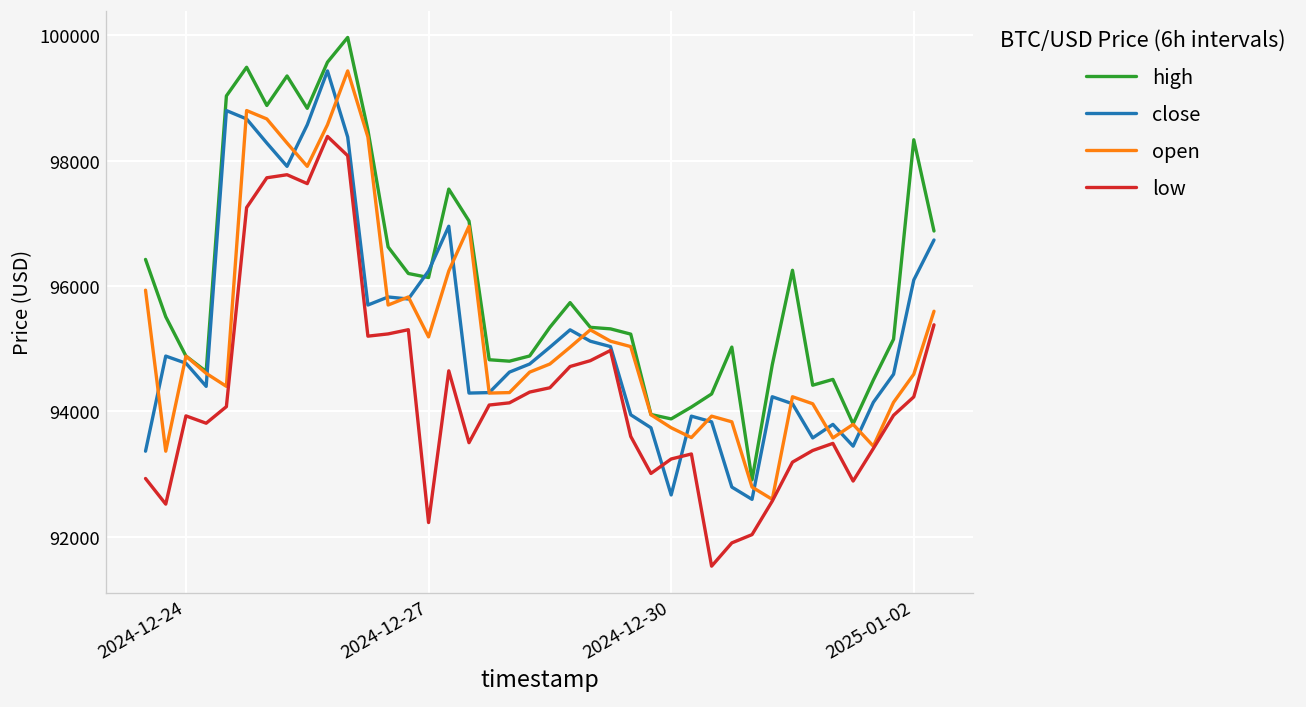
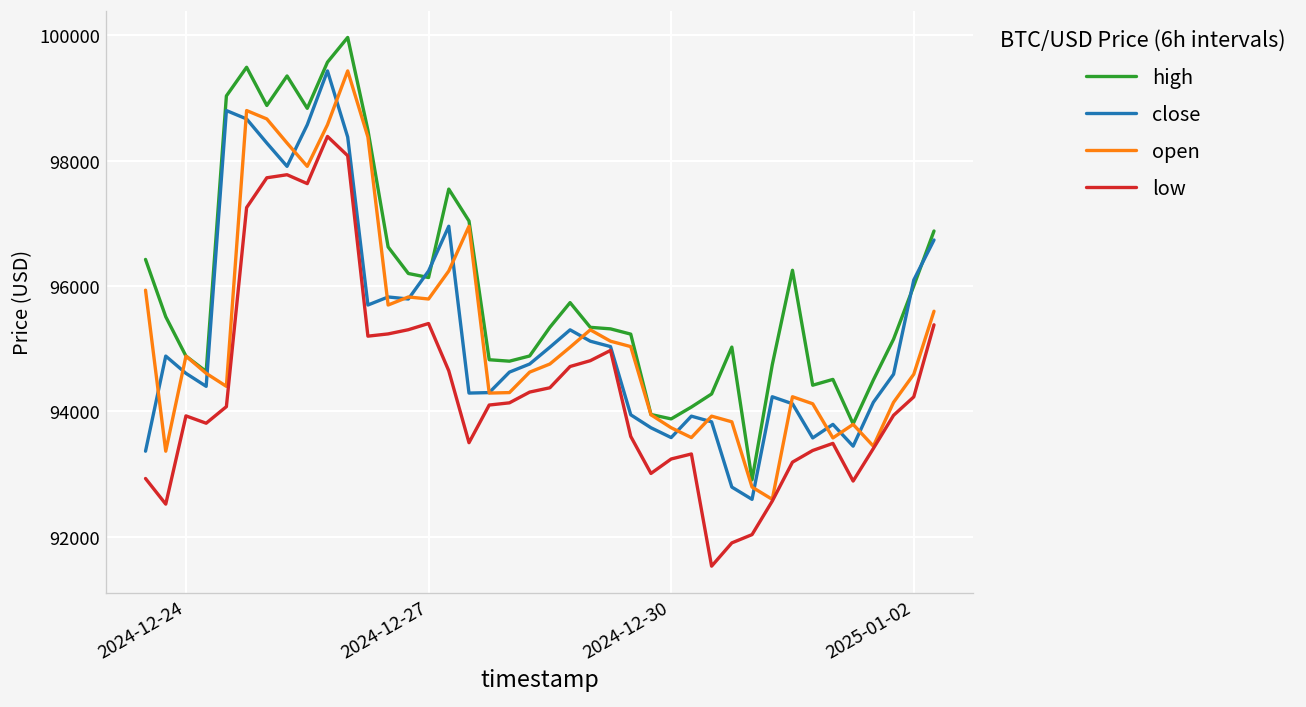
close, 2024-12-24: 94800 -> 94600
open, 2024-12-27: 95200 -> 95800
low, 2024-12-27: 92200 -> 95400
close, 2024-12-30: 92700 -> 93600
high, 2025-01-02: 98300 -> 96000
